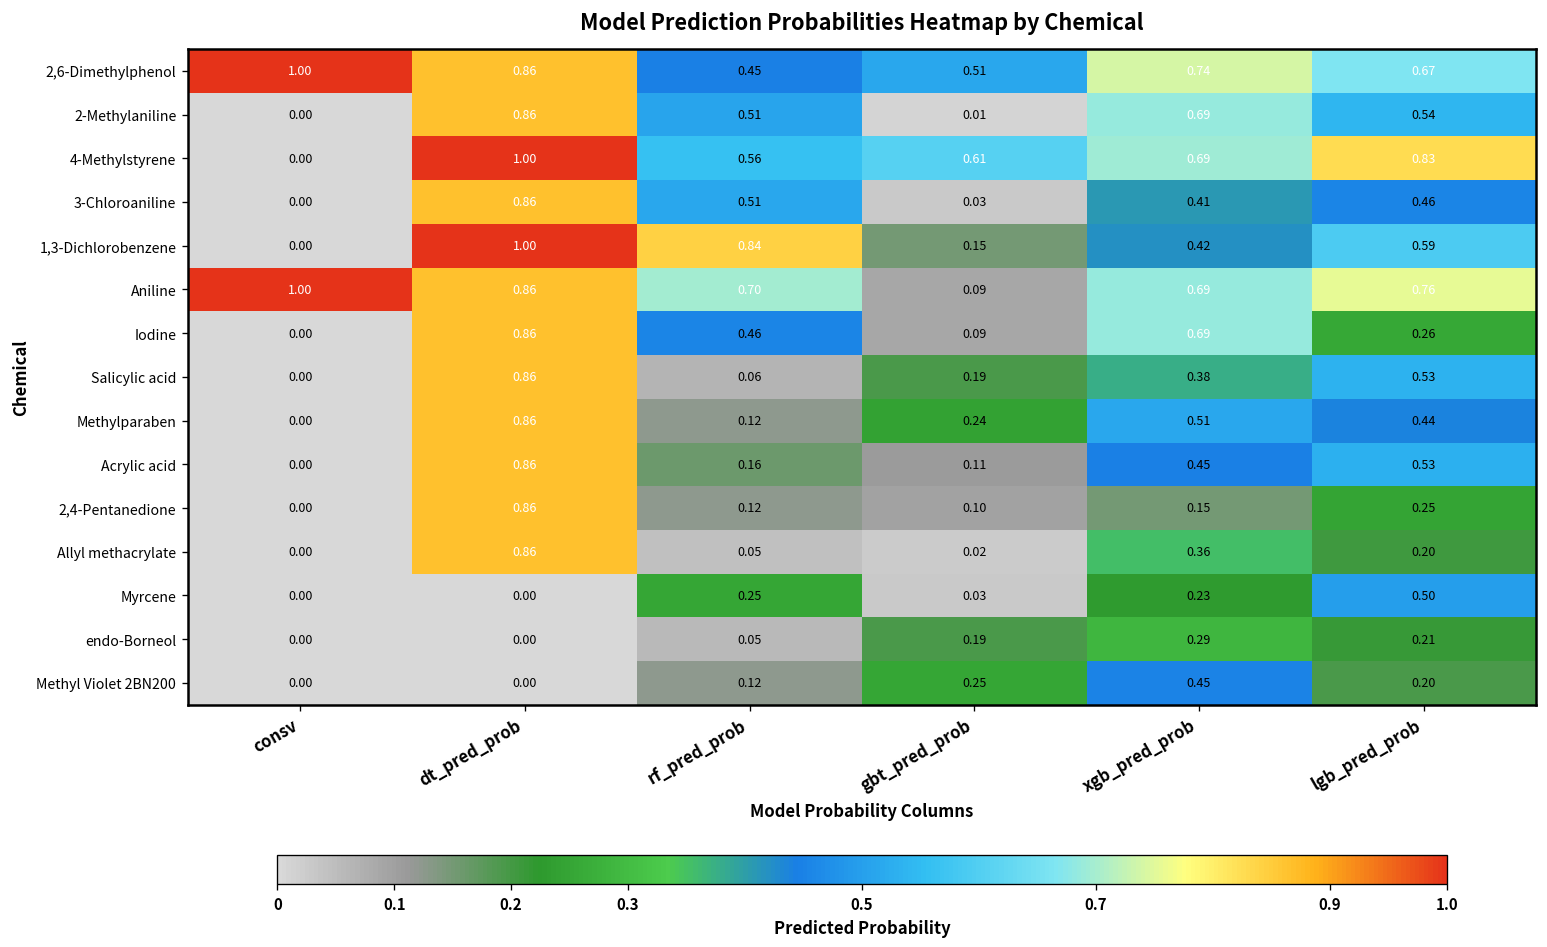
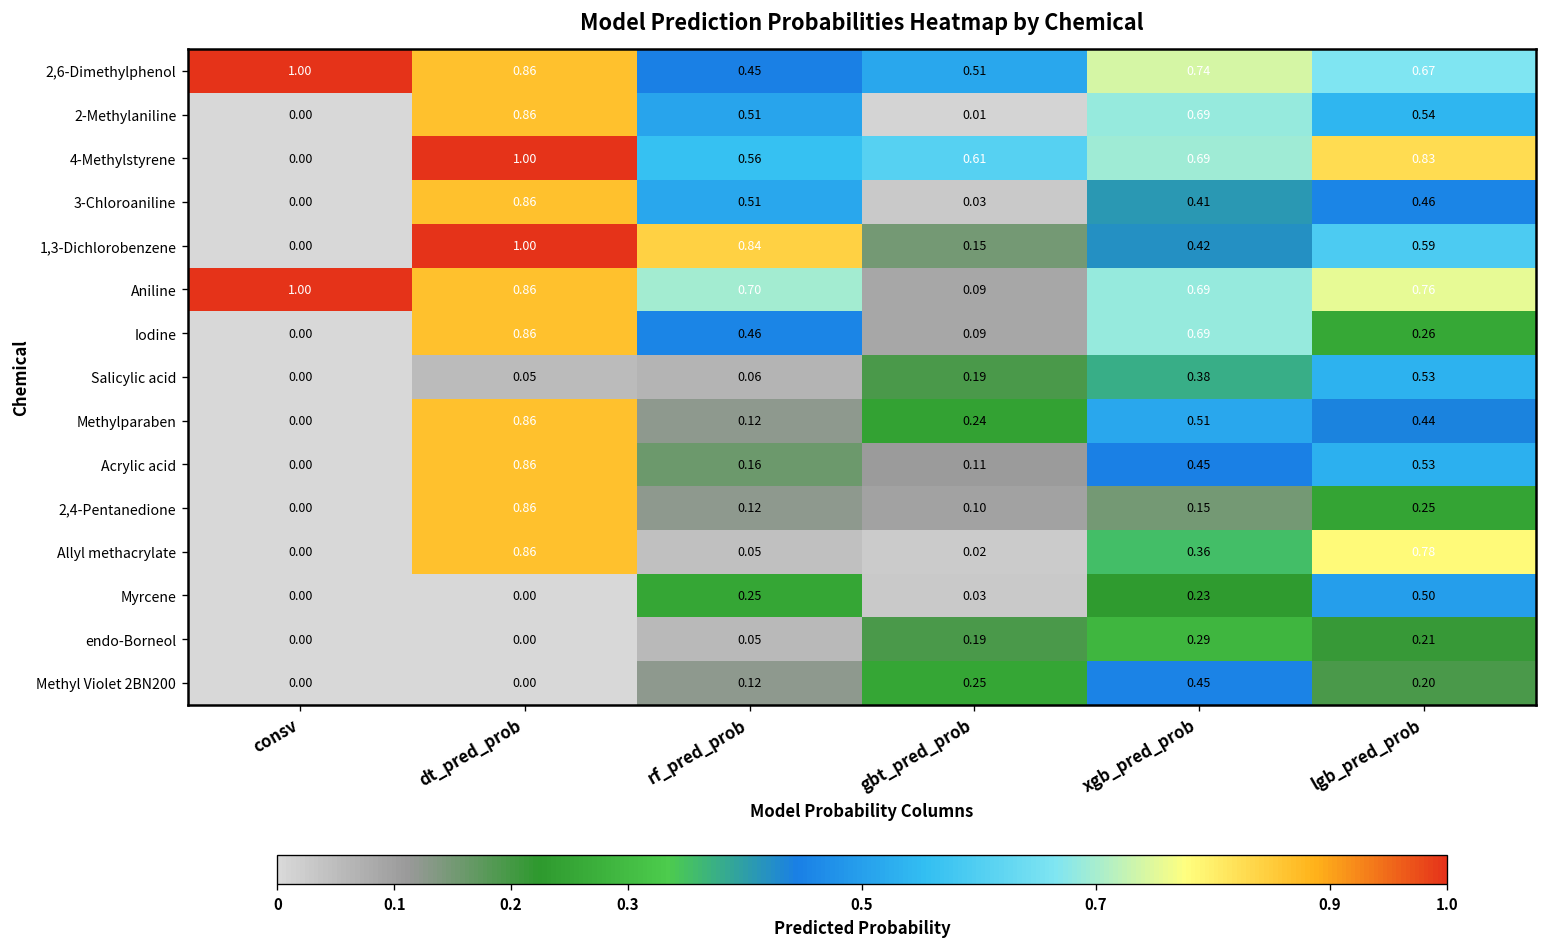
Salicylic acid, dt_pred_prob: 0.86 -> 0.05
Allyl methacrylate, lgb_pred_prob: 0.20 -> 0.78
